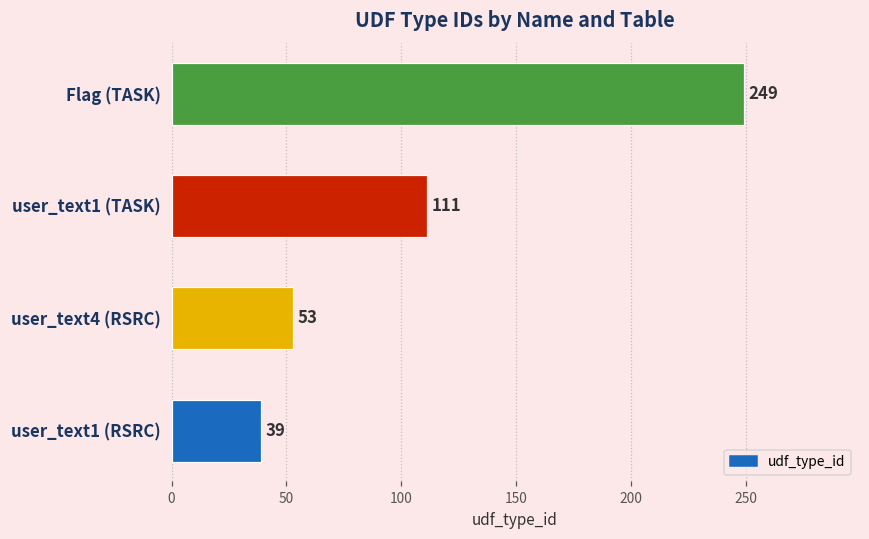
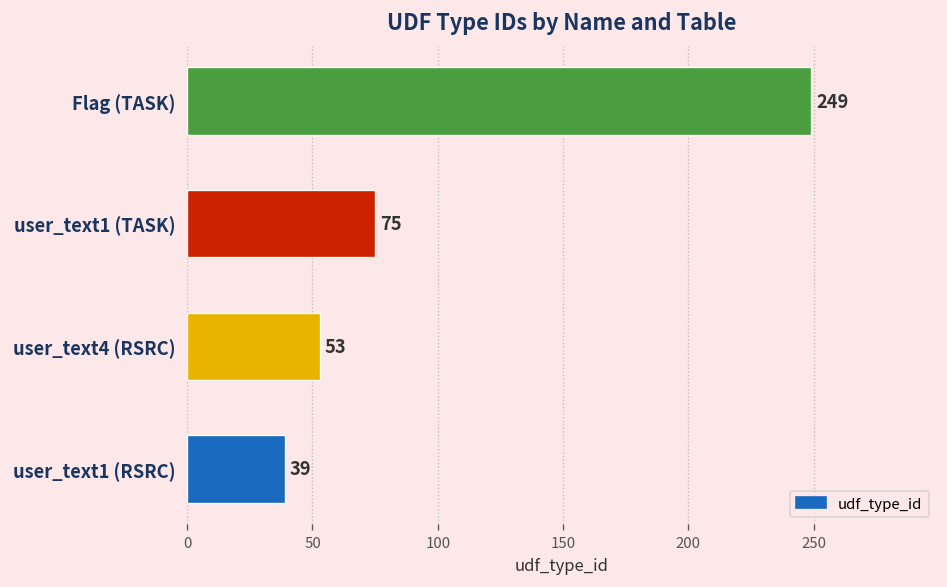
user_text1 (TASK): 111 -> 75
